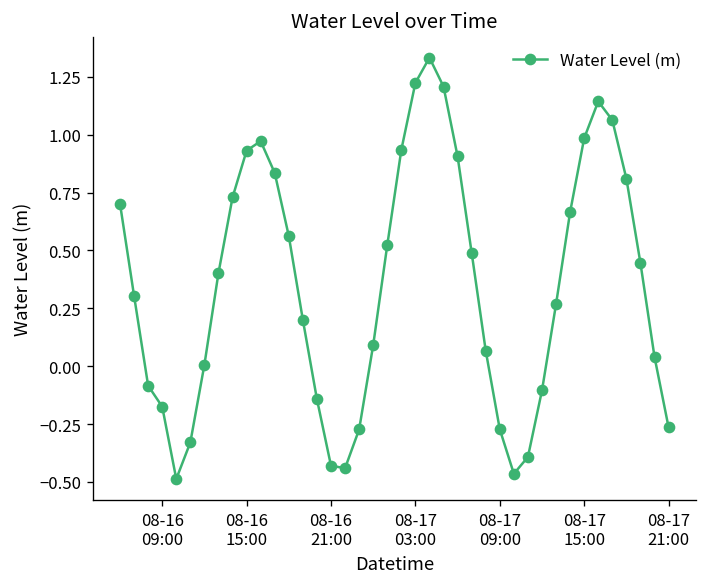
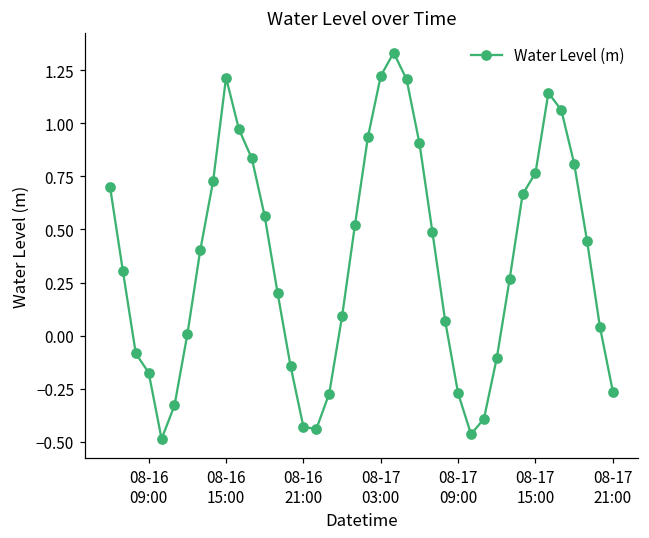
08-16 15:00: 0.93 -> 1.22
08-17 15:00: 0.98 -> 0.77
